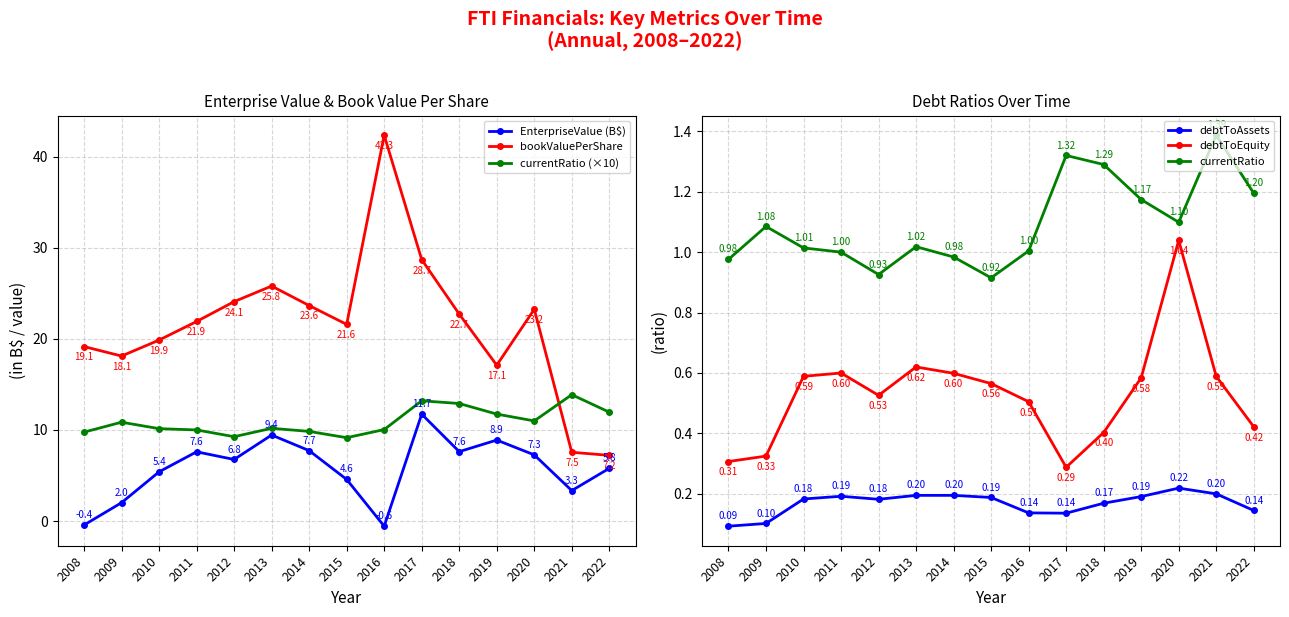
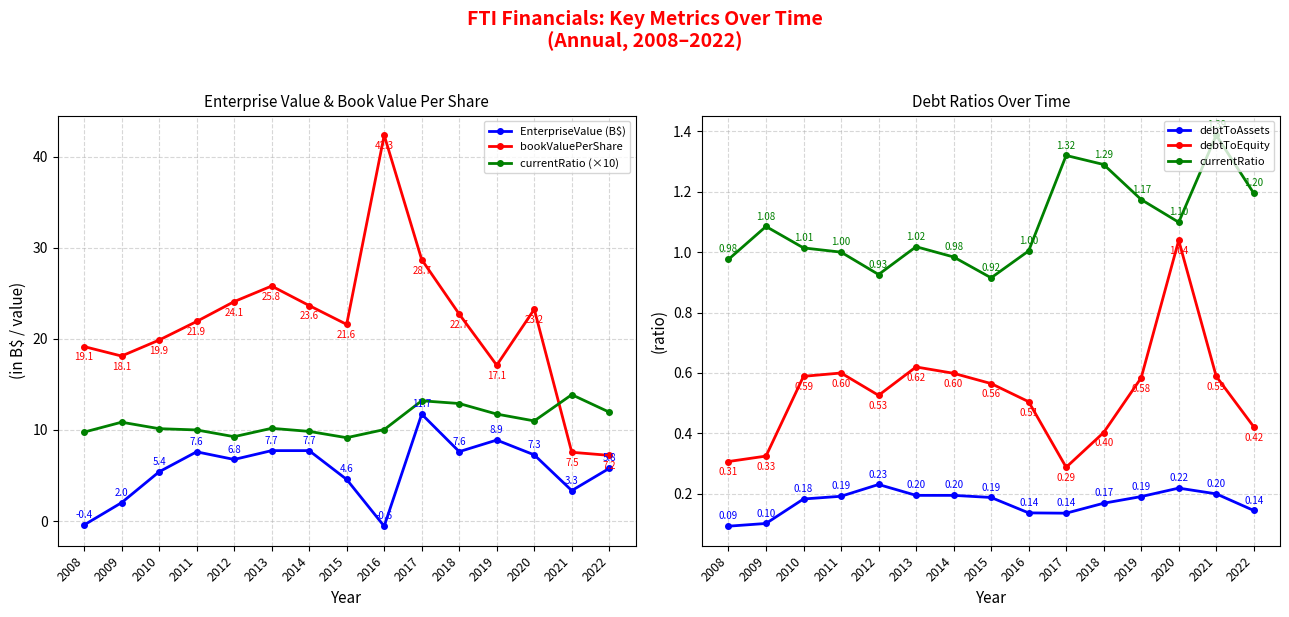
Enterprise Value & Book Value Per Share, EnterpriseValue (B$), 2013: 9.4 -> 7.7
Debt Ratios Over Time, debtToAssets, 2012: 0.18 -> 0.23
